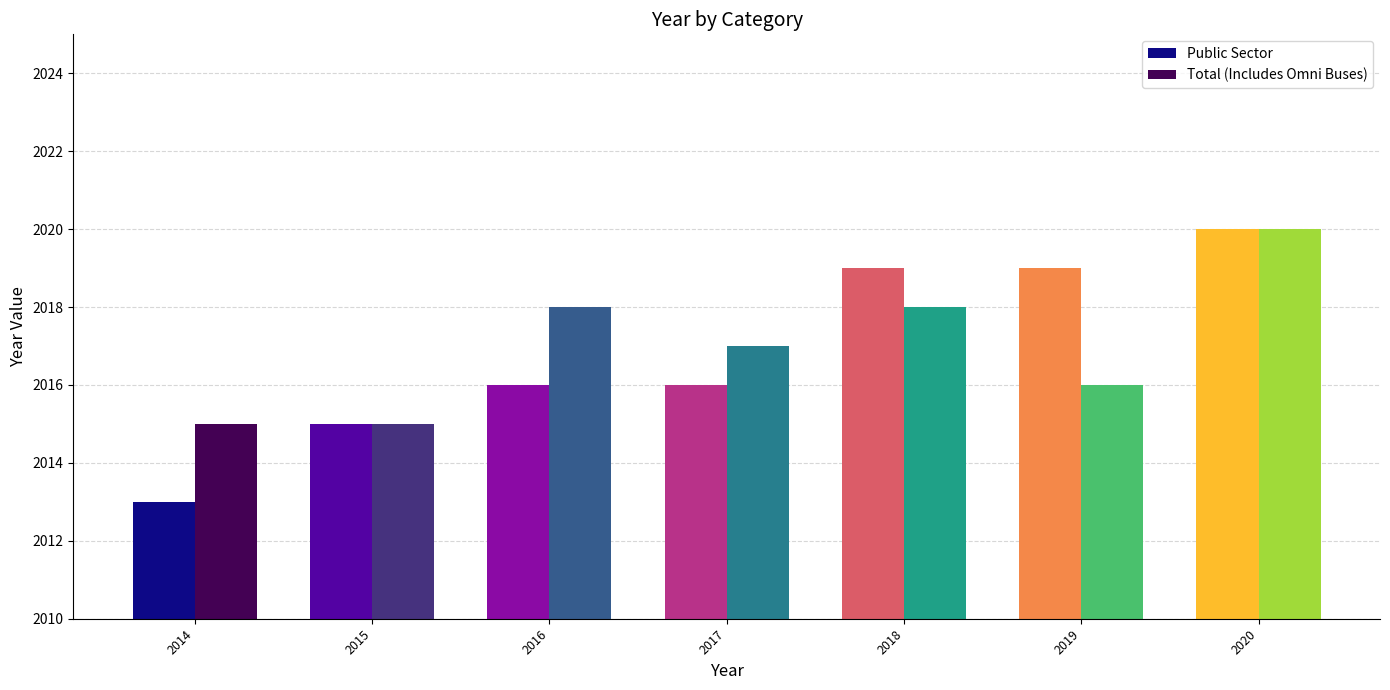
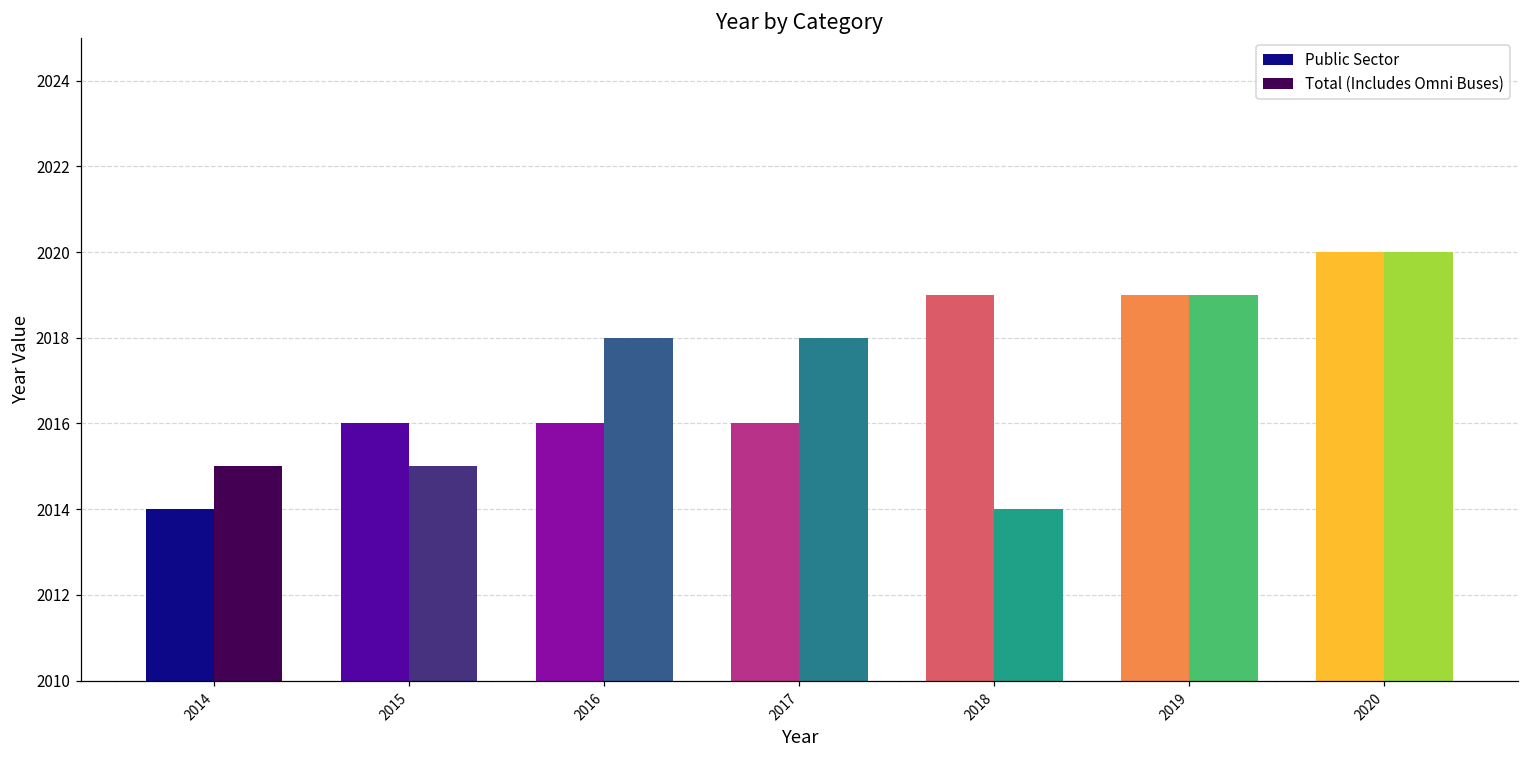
Public Sector, 2014: 2013 -> 2014
Public Sector, 2015: 2015 -> 2016
Total (Includes Omni Buses), 2017: 2017 -> 2018
Total (Includes Omni Buses), 2018: 2018 -> 2014
Total (Includes Omni Buses), 2019: 2016 -> 2019
